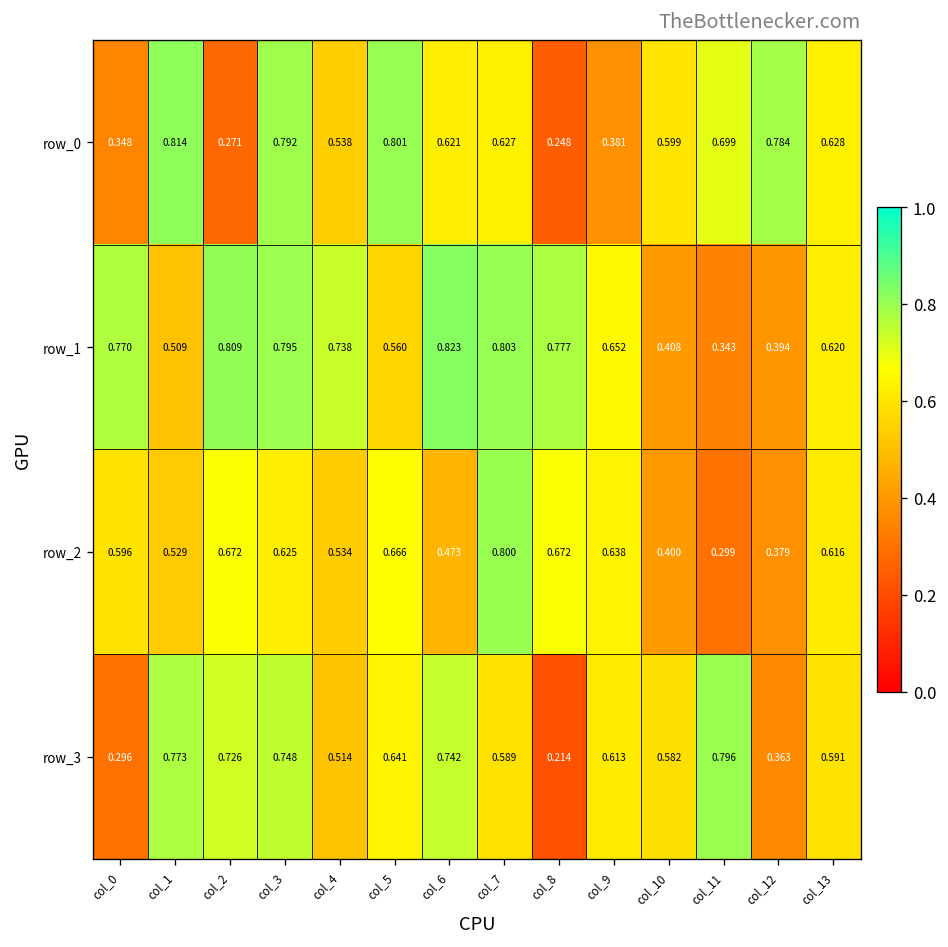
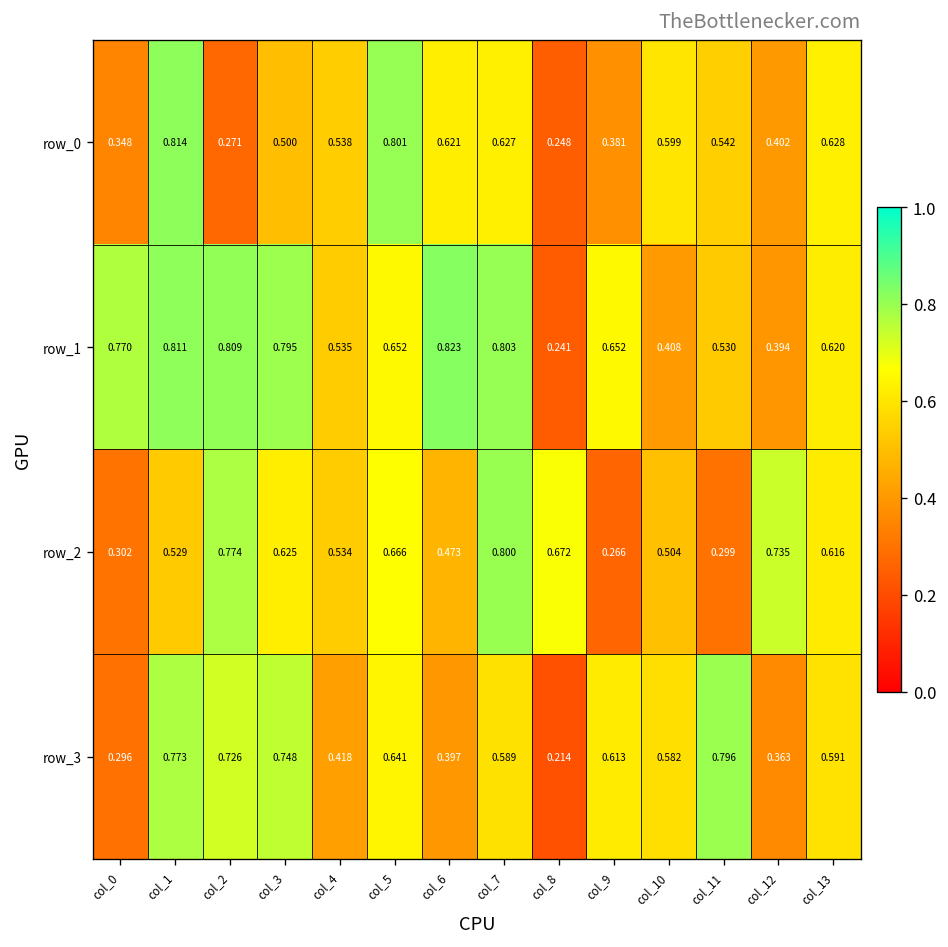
row_0, col_3: 0.792 -> 0.500
row_0, col_11: 0.699 -> 0.542
row_0, col_12: 0.784 -> 0.402
row_1, col_1: 0.509 -> 0.811
row_1, col_4: 0.738 -> 0.535
row_1, col_5: 0.560 -> 0.652
row_1, col_8: 0.777 -> 0.241
row_1, col_11: 0.343 -> 0.530
row_2, col_0: 0.596 -> 0.302
row_2, col_2: 0.672 -> 0.774
row_2, col_9: 0.638 -> 0.266
row_2, col_10: 0.400 -> 0.504
row_2, col_12: 0.379 -> 0.735
row_3, col_4: 0.514 -> 0.418
row_3, col_6: 0.742 -> 0.397
